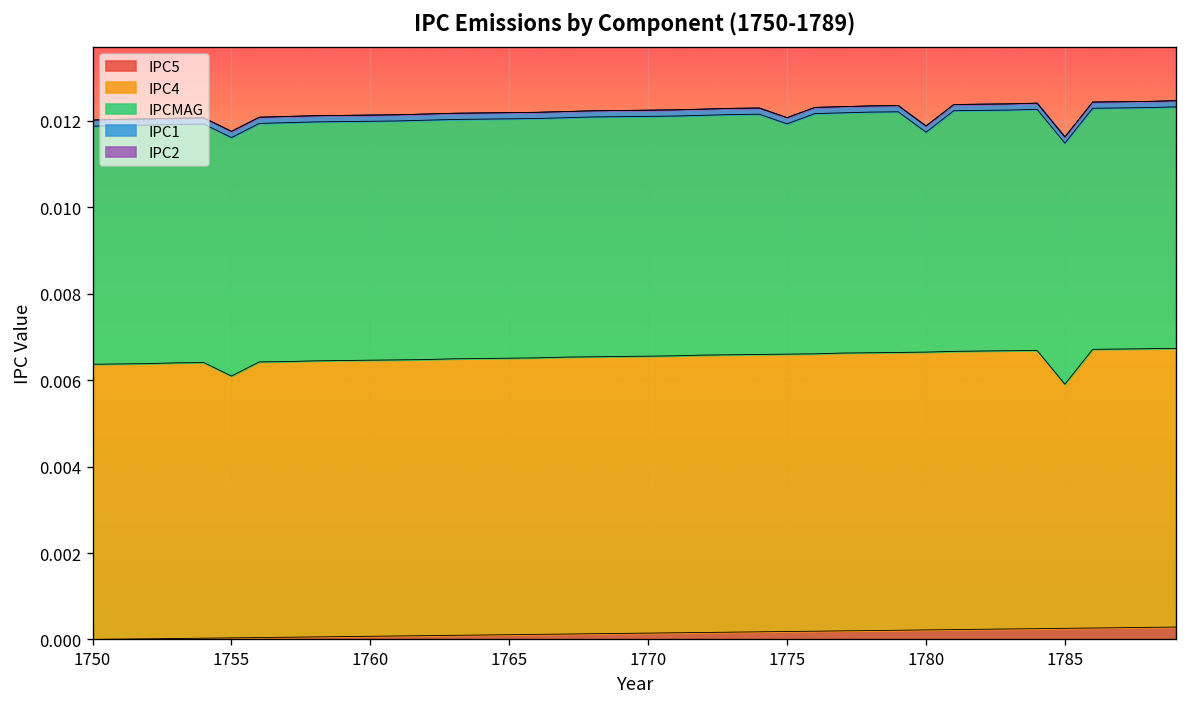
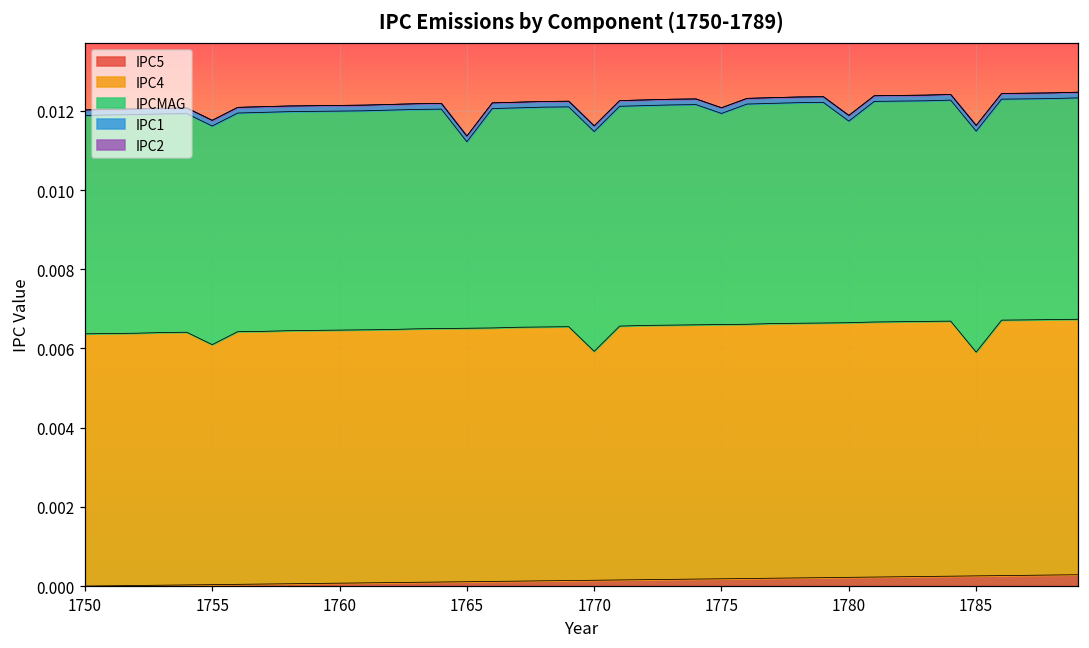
IPCMAG, 1765: 0.0055 -> 0.0047
IPC4, 1770: 0.0064 -> 0.0058
